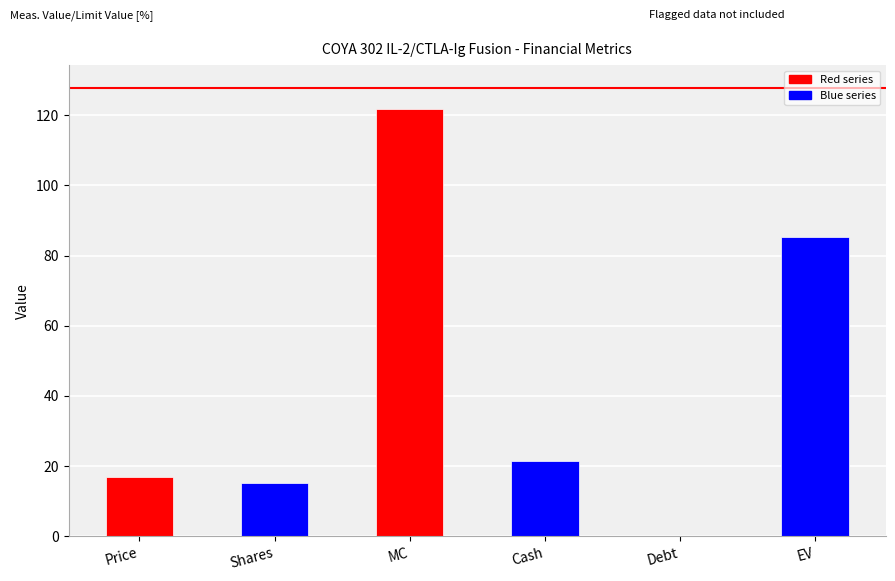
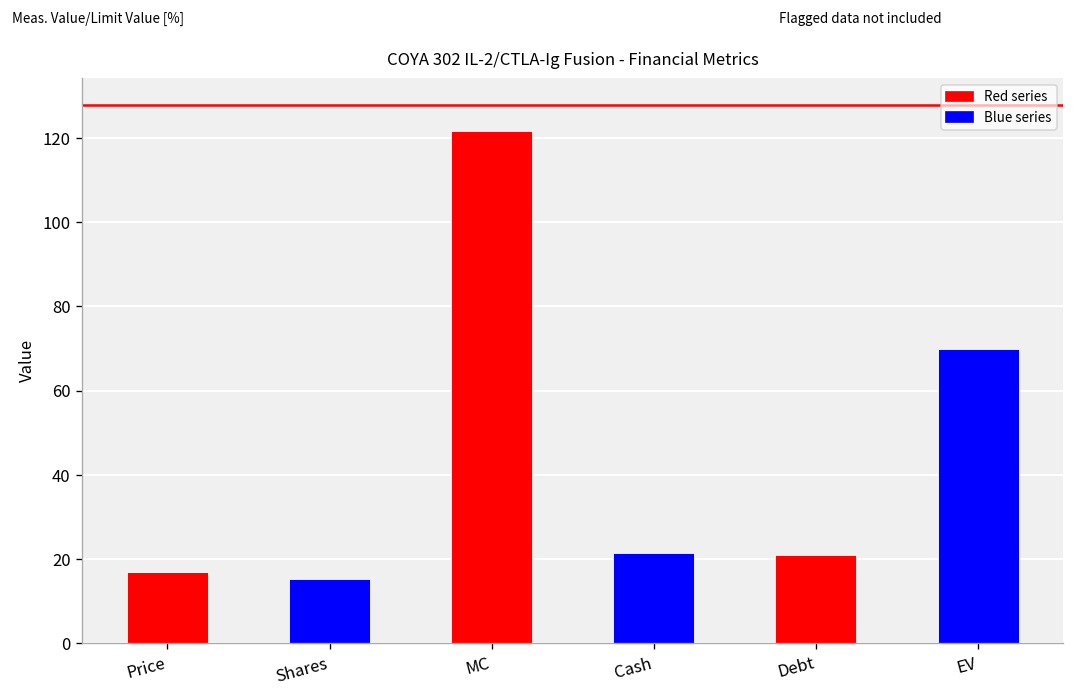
Debt: 0 -> 21
EV: 85 -> 70
